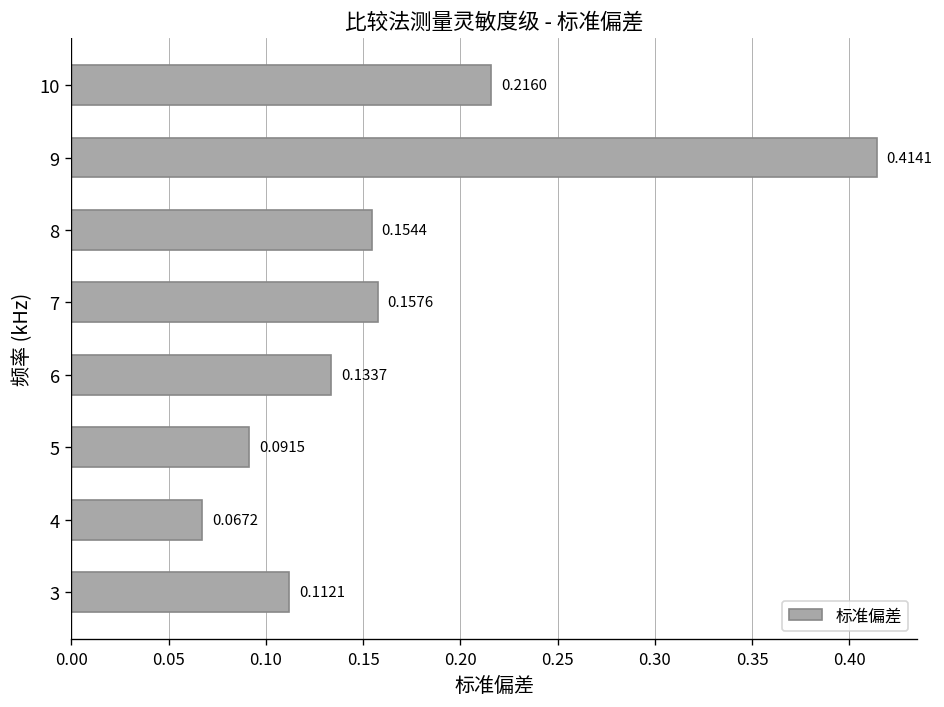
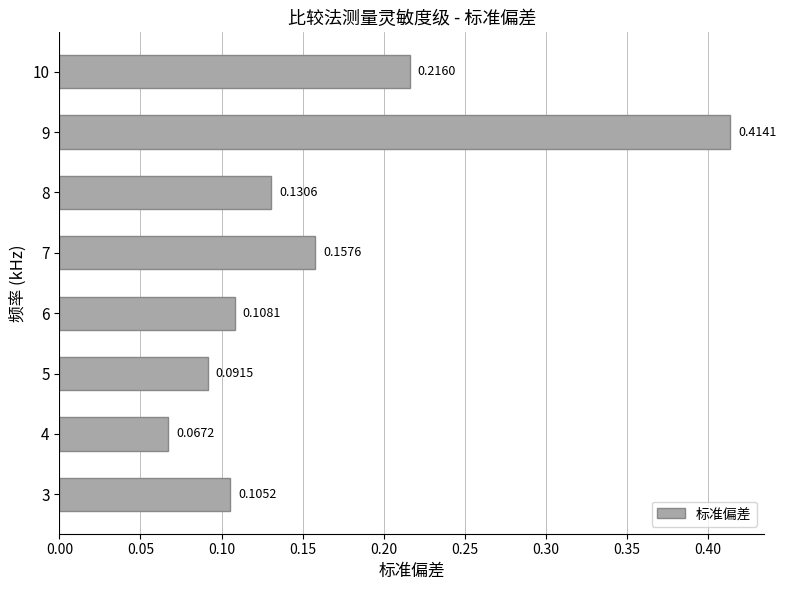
8: 0.1544 -> 0.1306
6: 0.1337 -> 0.1081
3: 0.1121 -> 0.1052
